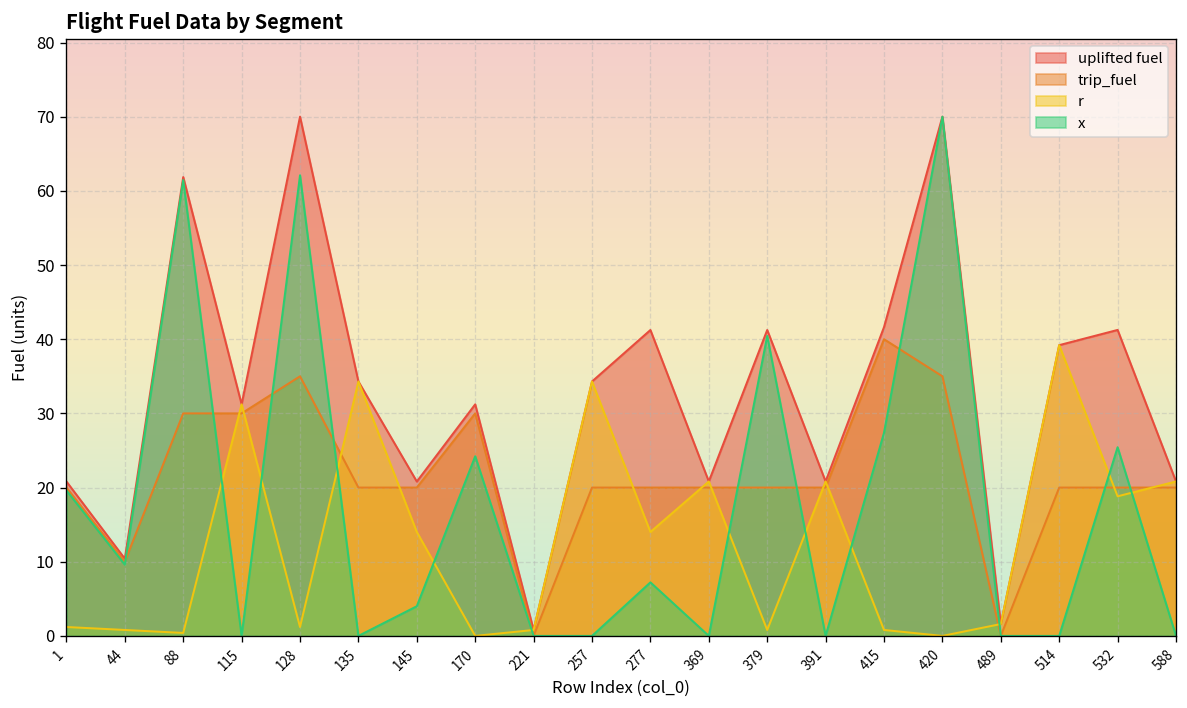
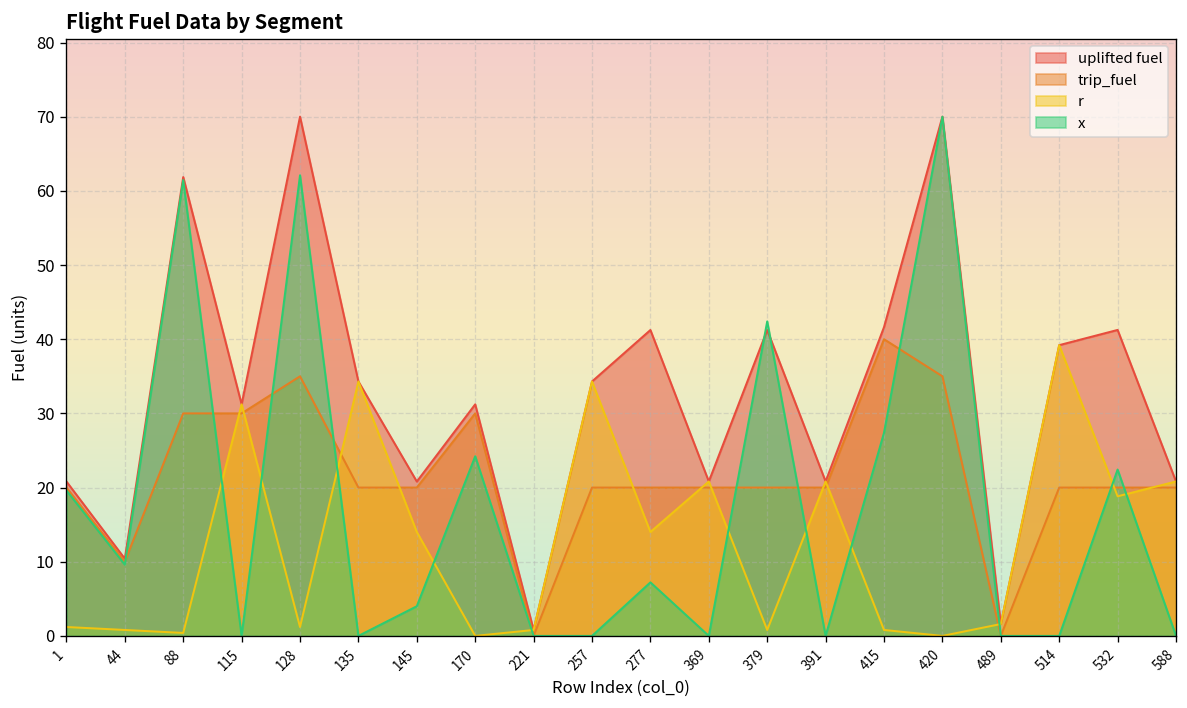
x, 379: 40 -> 42
x, 532: 25 -> 22
